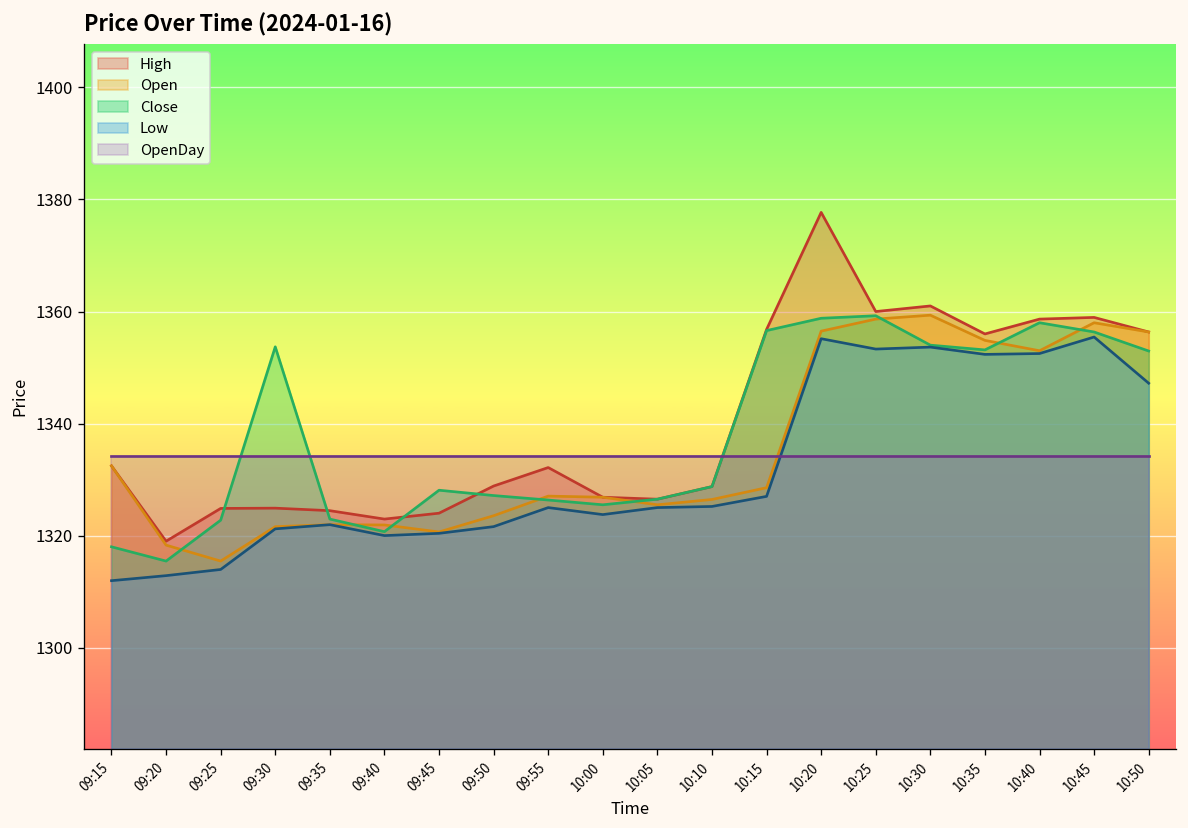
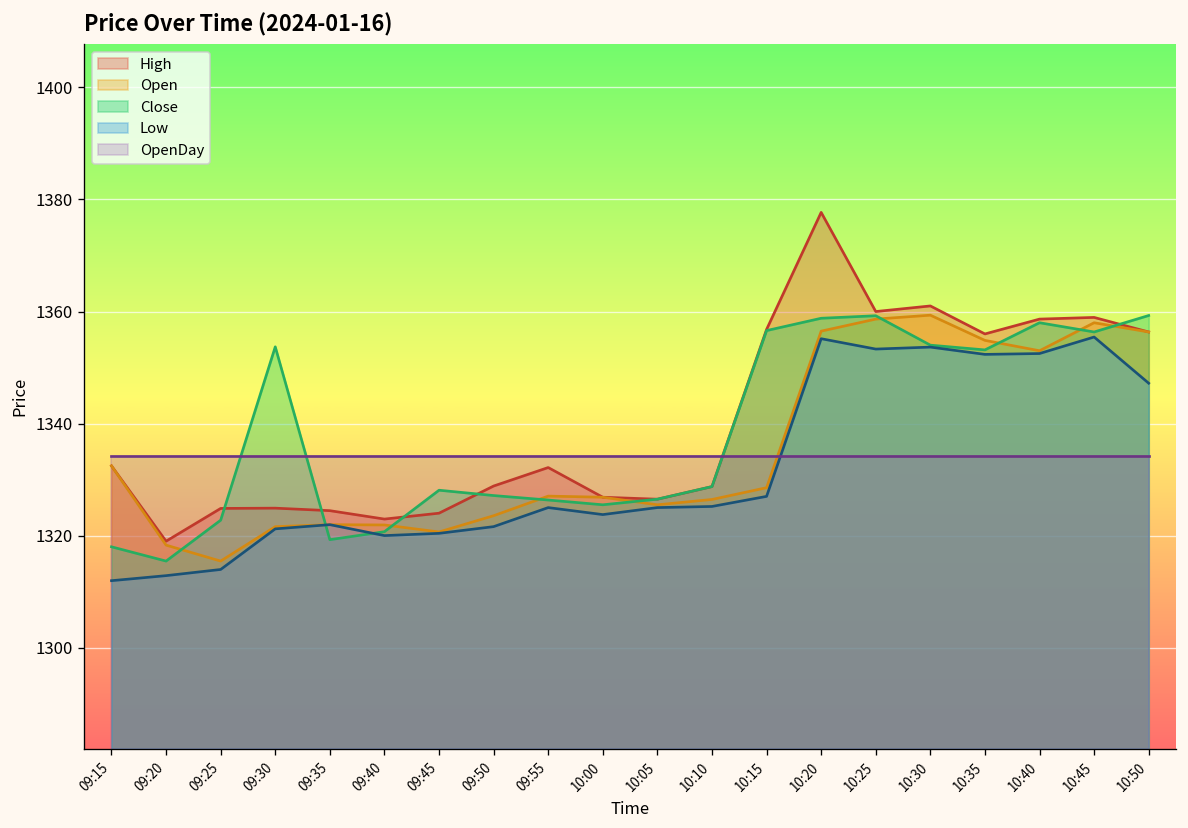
Close, 09:35: 1323 -> 1319
Close, 10:50: 1353 -> 1359
